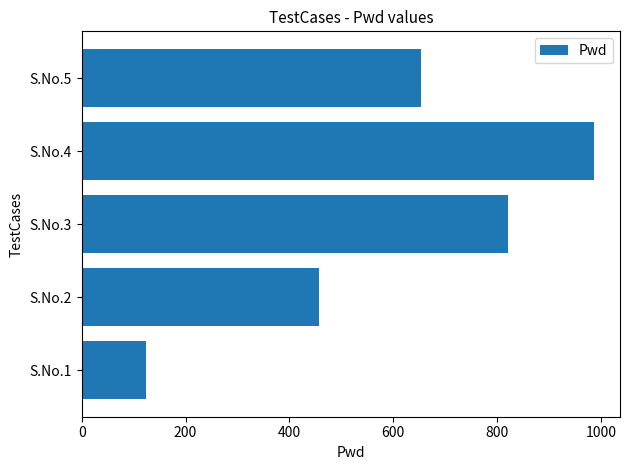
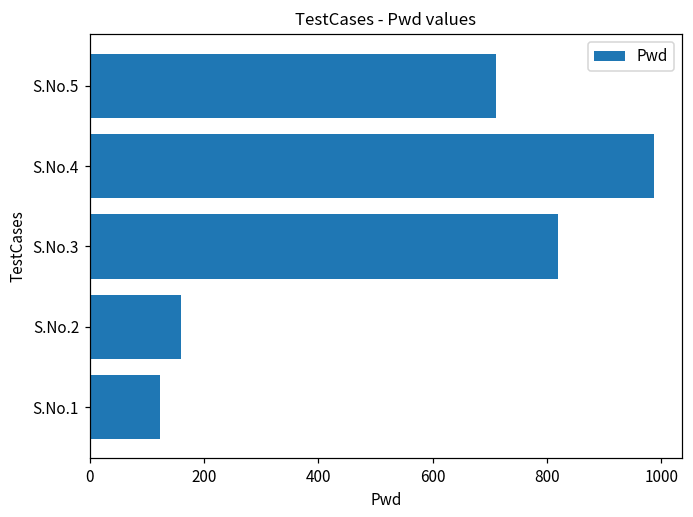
S.No.5: 650 -> 710
S.No.2: 460 -> 160
